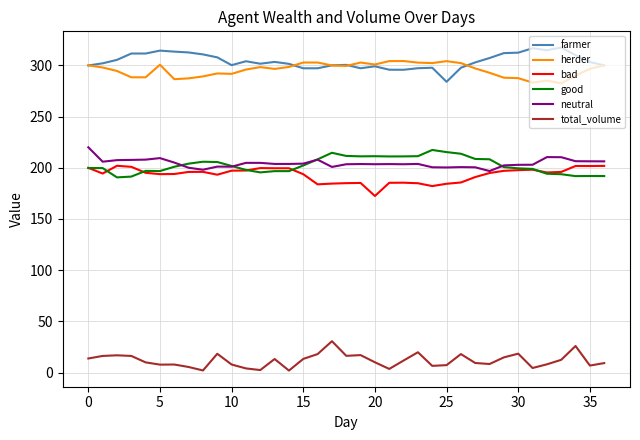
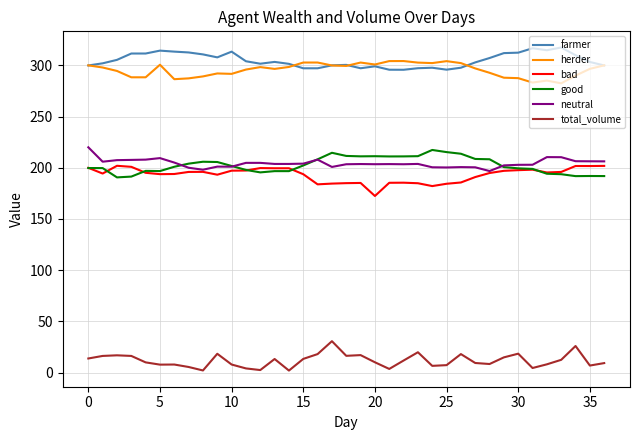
farmer, 10: 300 -> 313
farmer, 25: 284 -> 296
